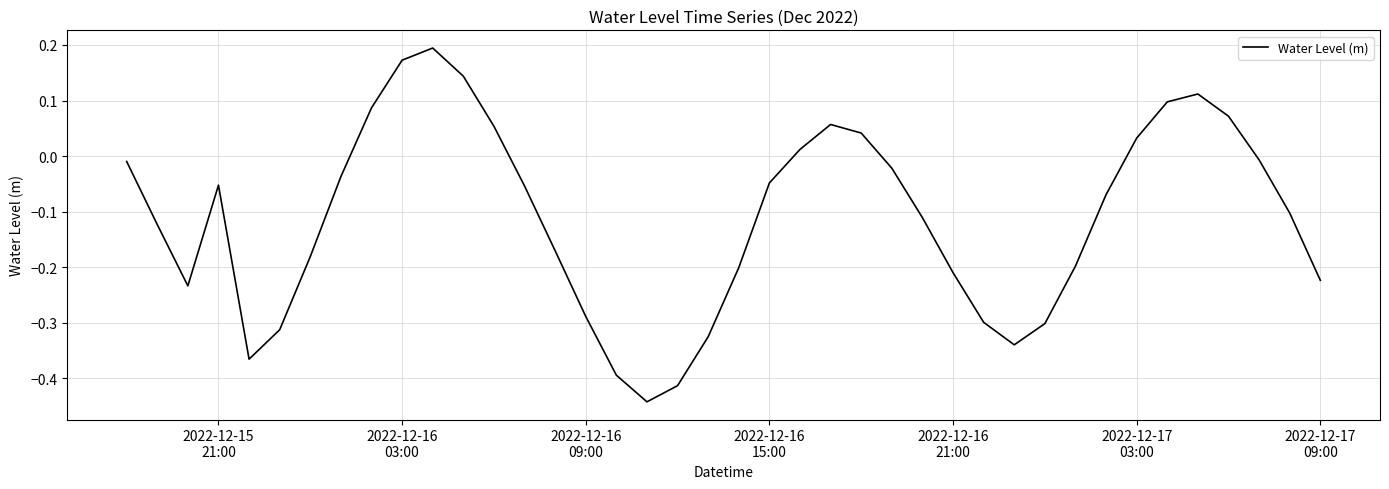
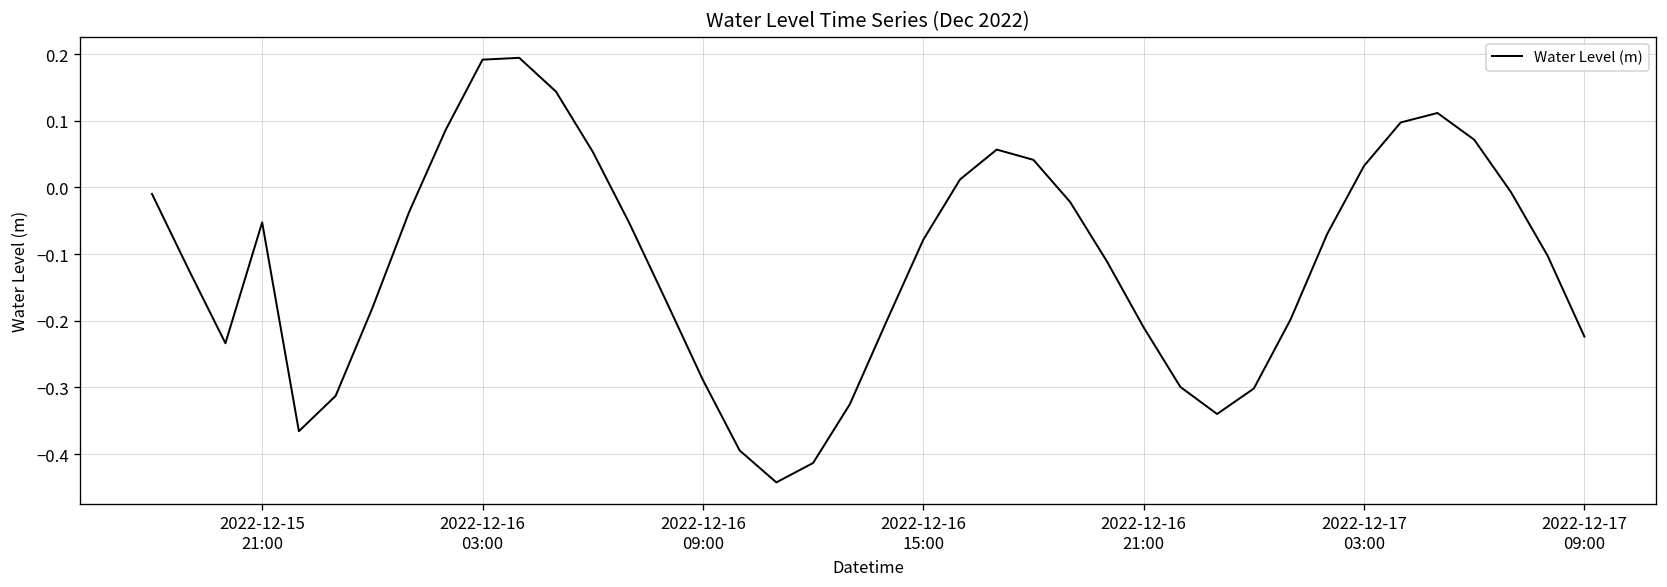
2022-12-16 03:00: 0.17 -> 0.19
2022-12-16 15:00: -0.05 -> -0.08
